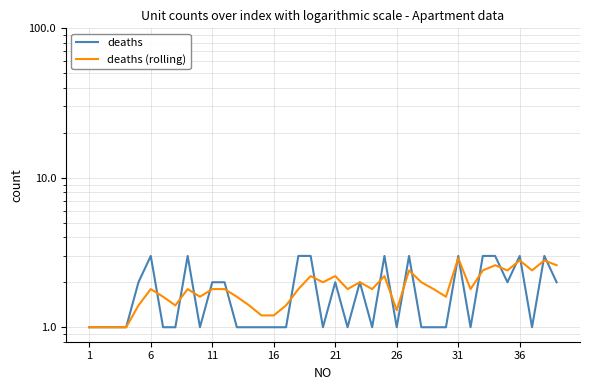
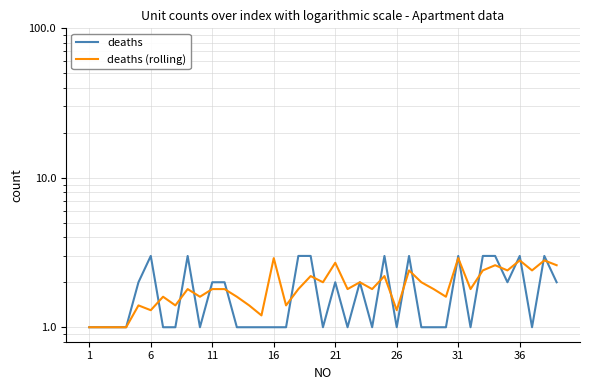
deaths (rolling), 6: 1.8 -> 1.3
deaths (rolling), 16: 1.2 -> 2.9
deaths (rolling), 21: 2.2 -> 2.7
